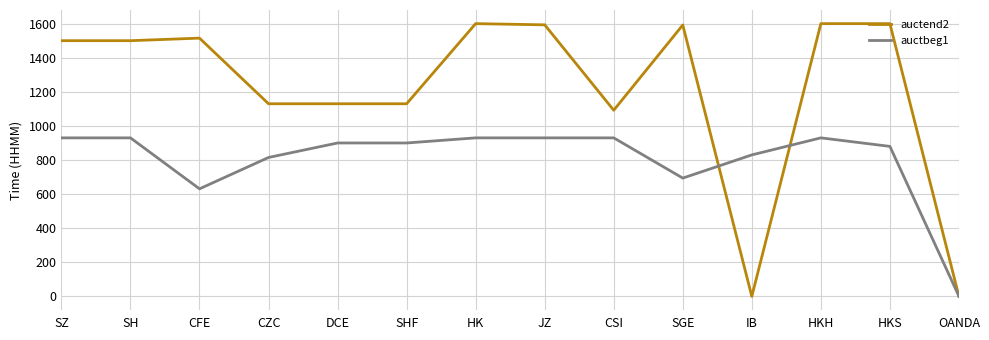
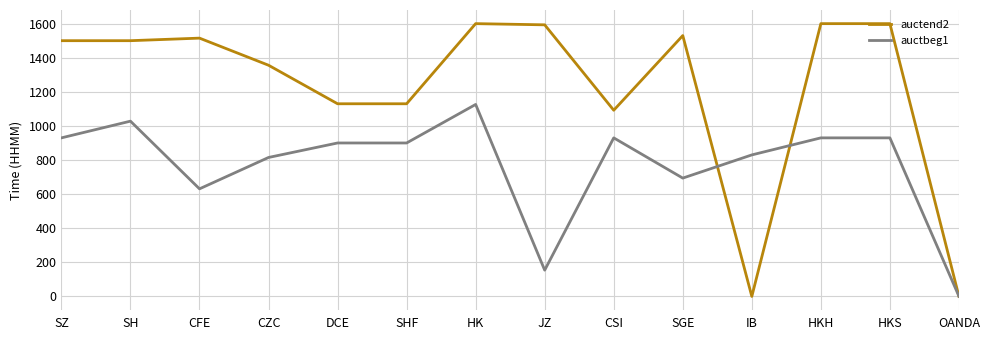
auctbeg1, SH: 930 -> 1030
auctend2, CZC: 1130 -> 1360
auctbeg1, HK: 930 -> 1130
auctbeg1, JZ: 930 -> 150
auctend2, SGE: 1590 -> 1530
auctbeg1, HKS: 880 -> 930
